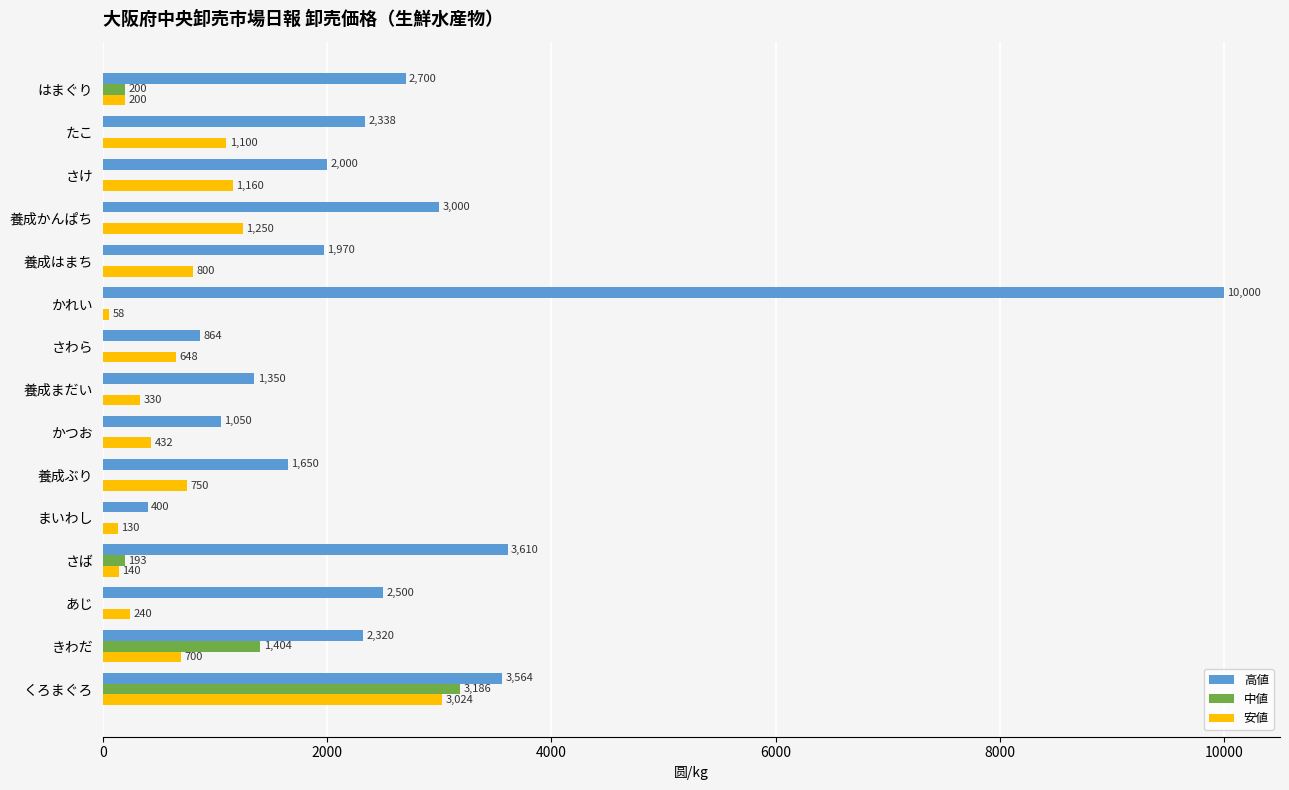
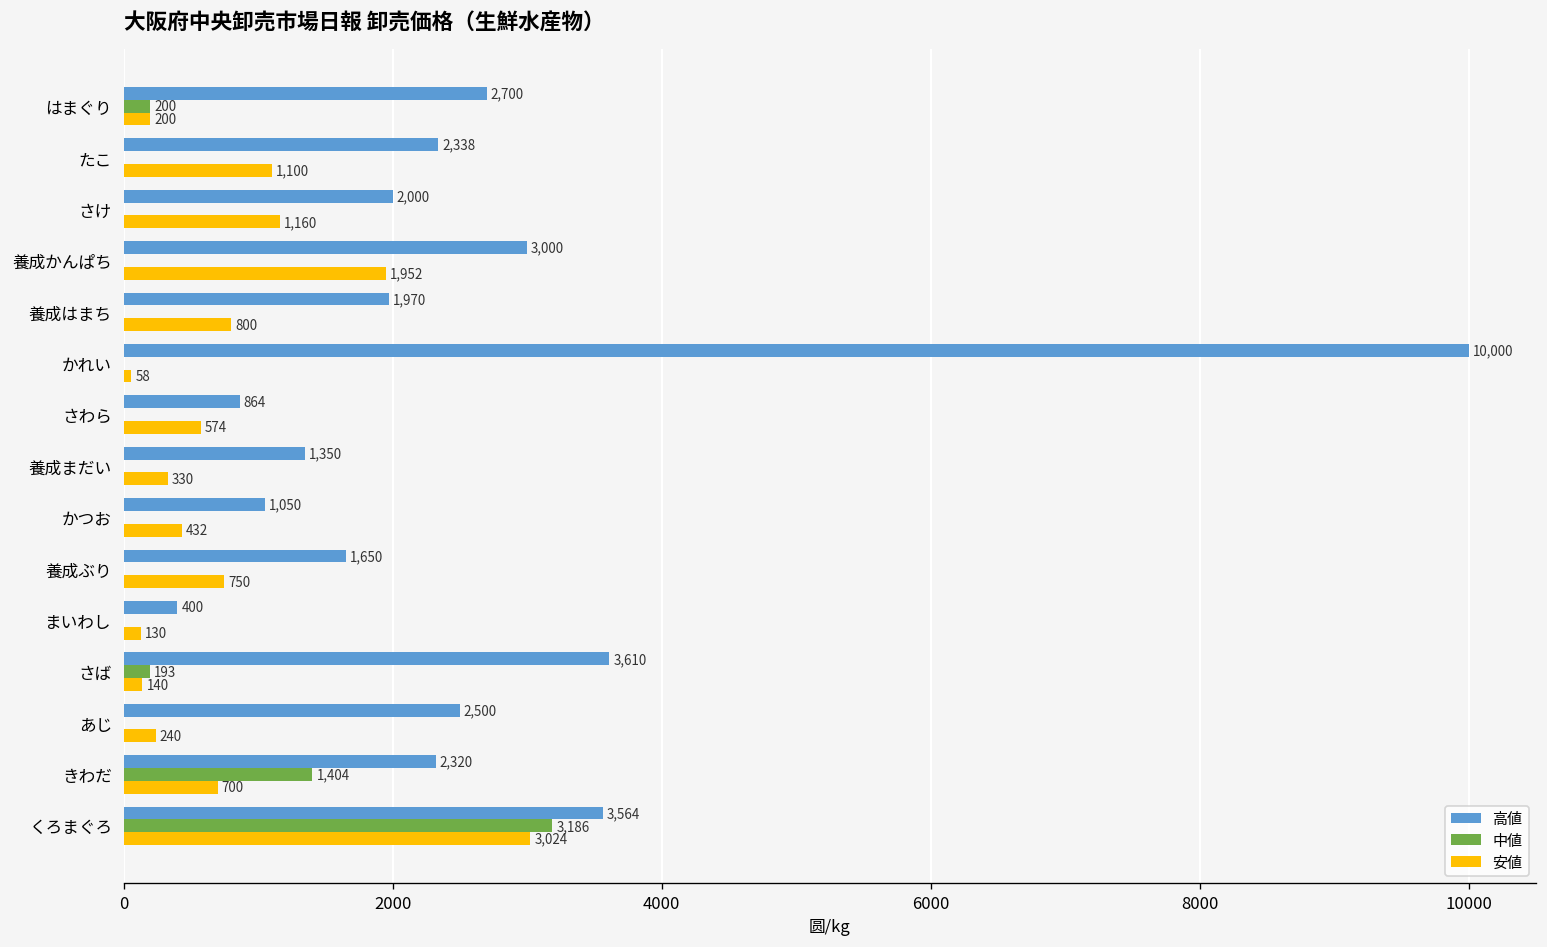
安値, 養成かんぱち: 1,250 -> 1,952
安値, さわら: 648 -> 574
